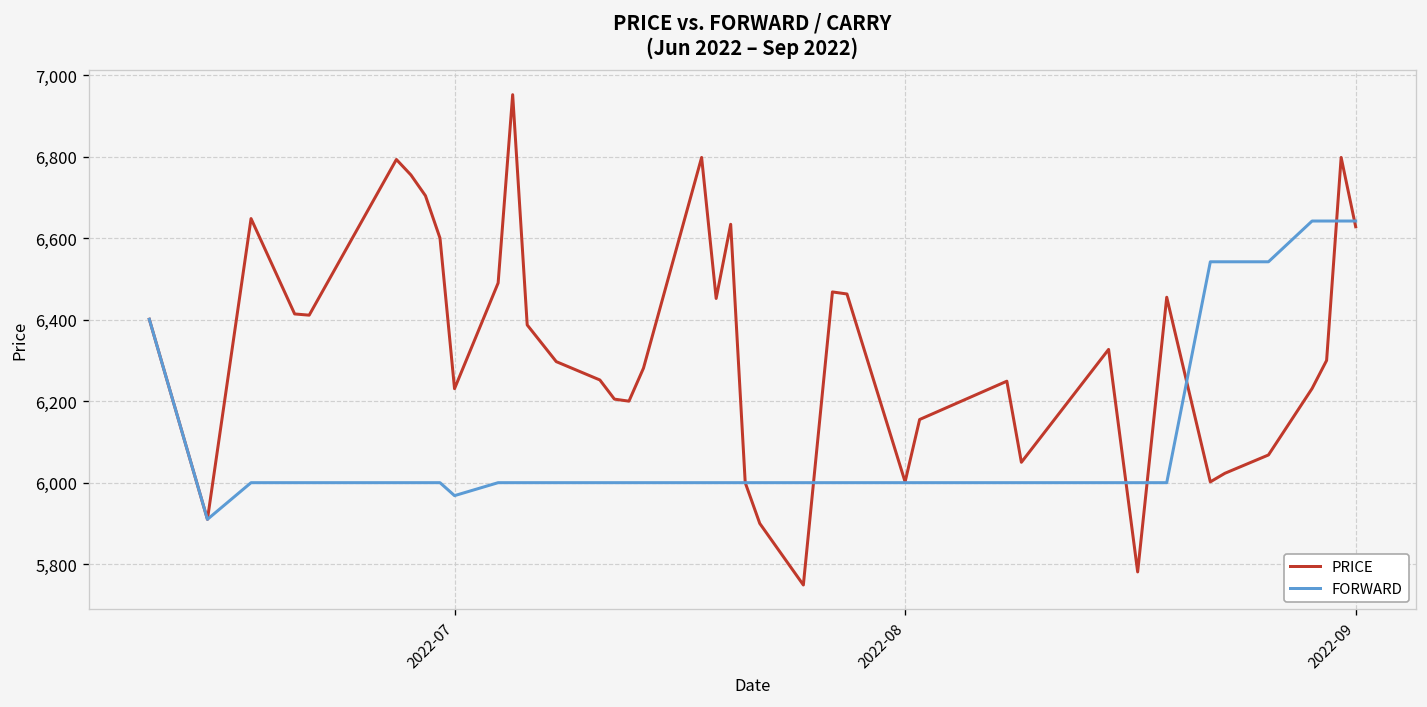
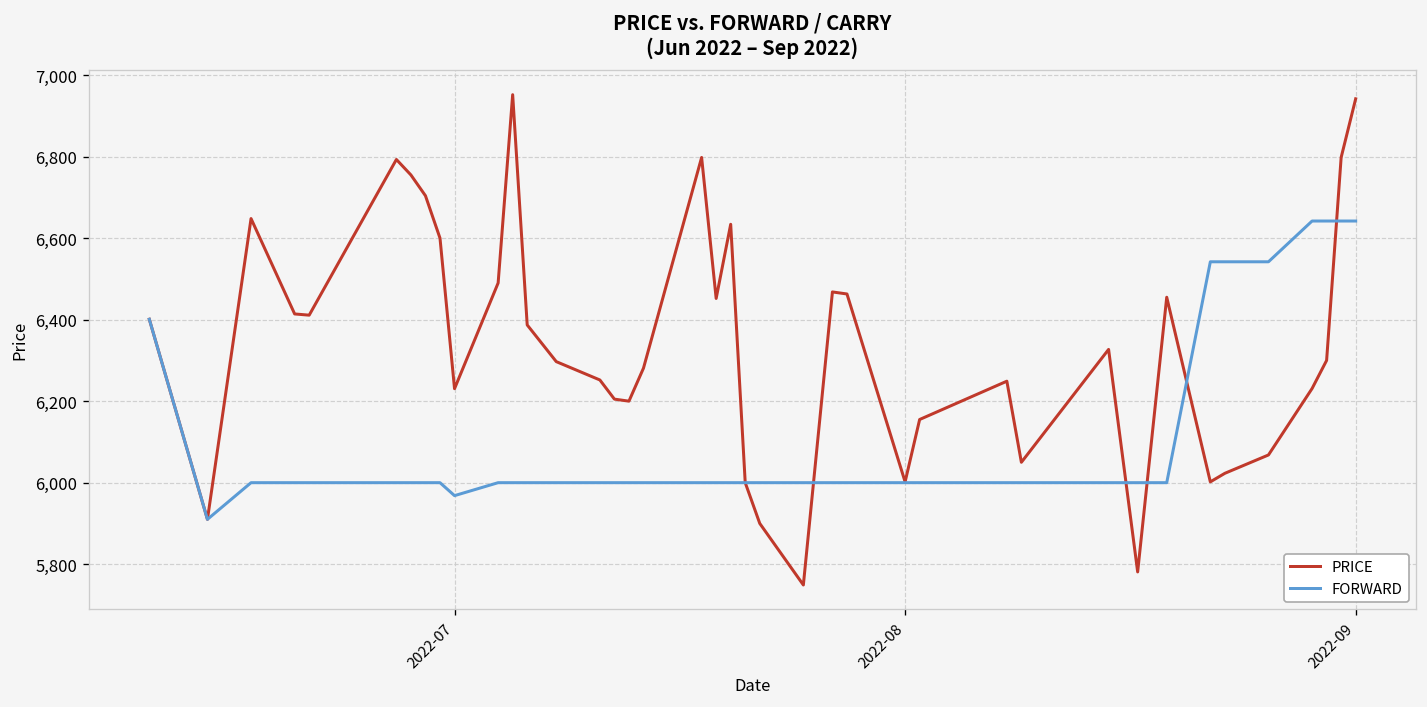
PRICE, 2022-09: 6,630 -> 6,940
